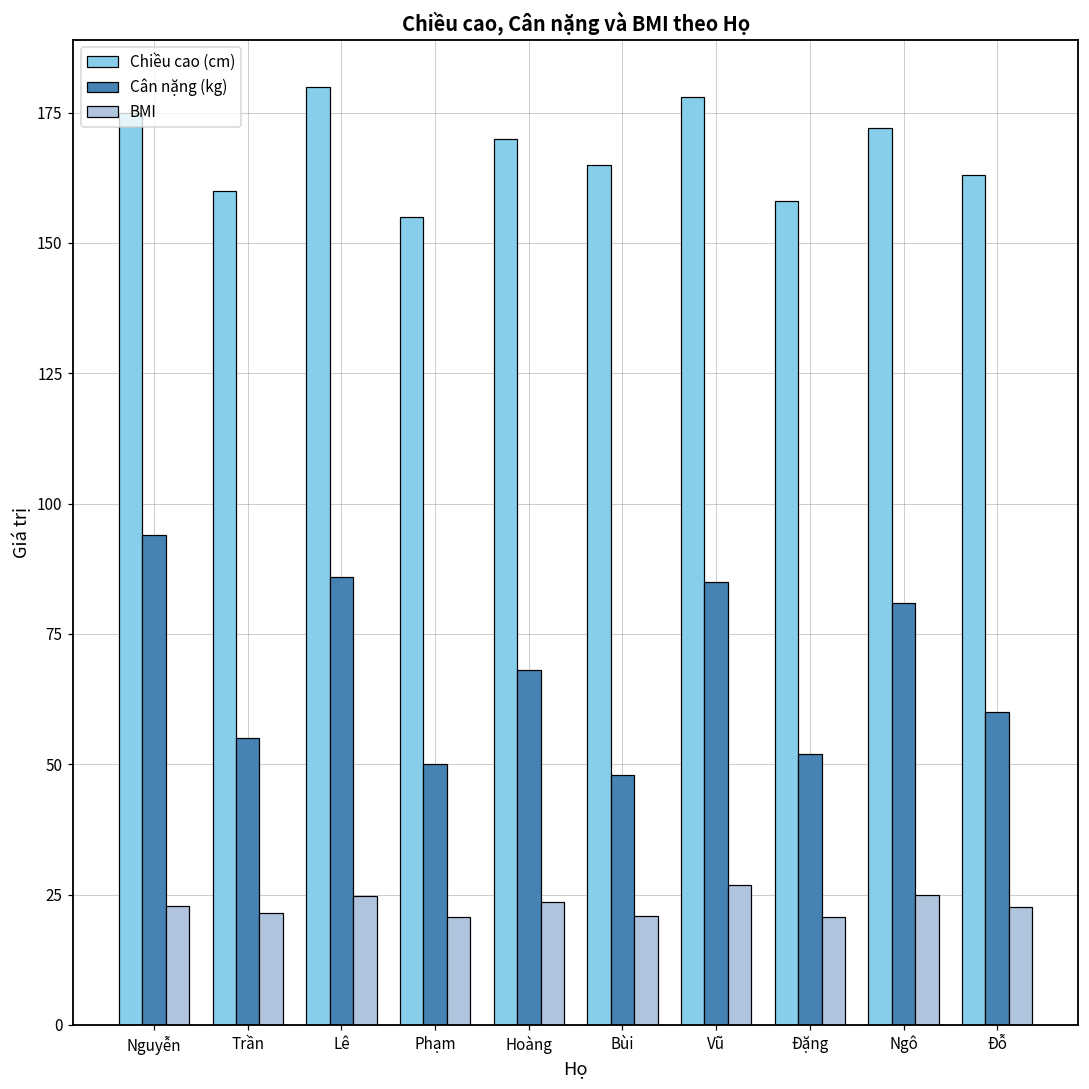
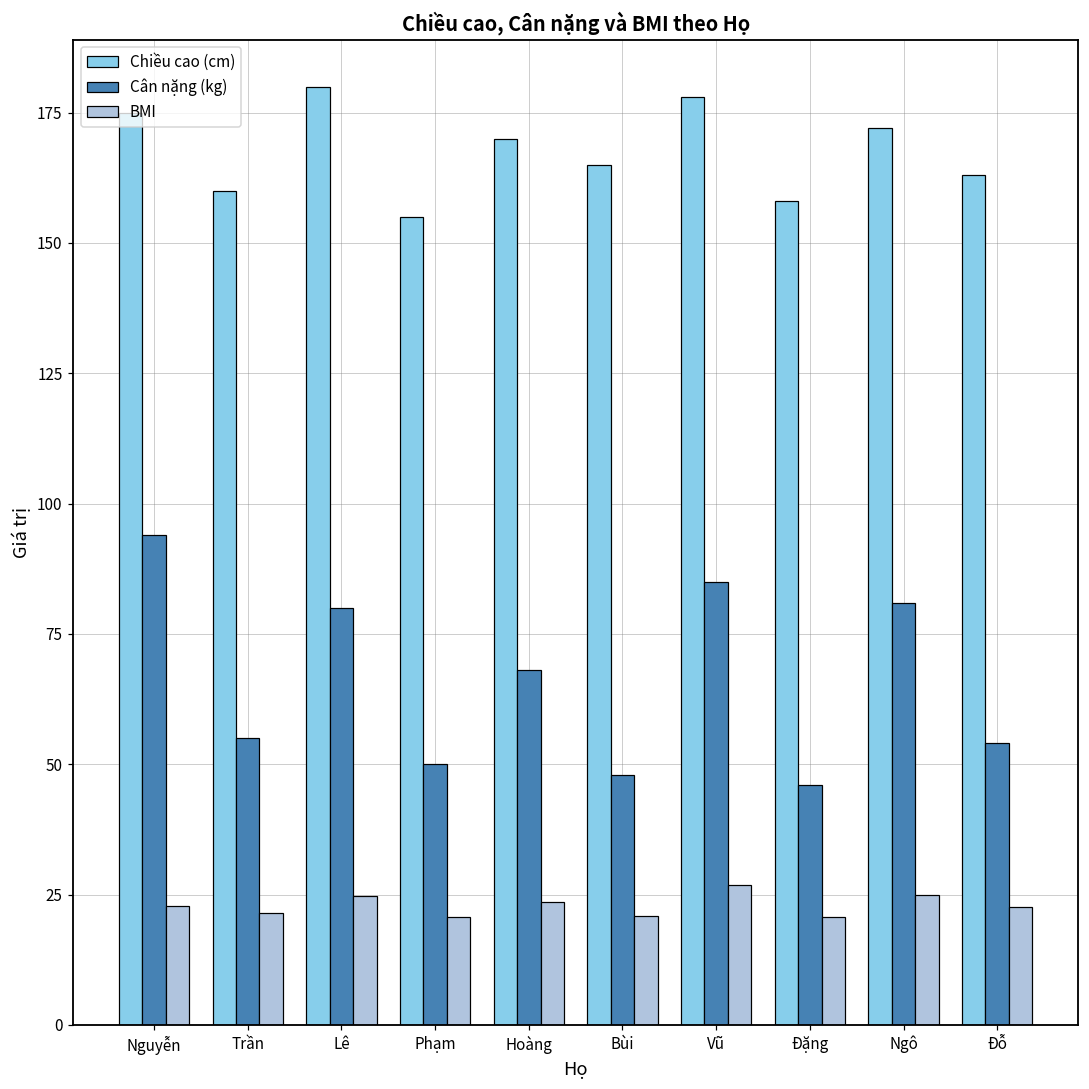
Cân nặng (kg), Lê: 86 -> 80
Cân nặng (kg), Đặng: 52 -> 46
Cân nặng (kg), Đỗ: 60 -> 54
